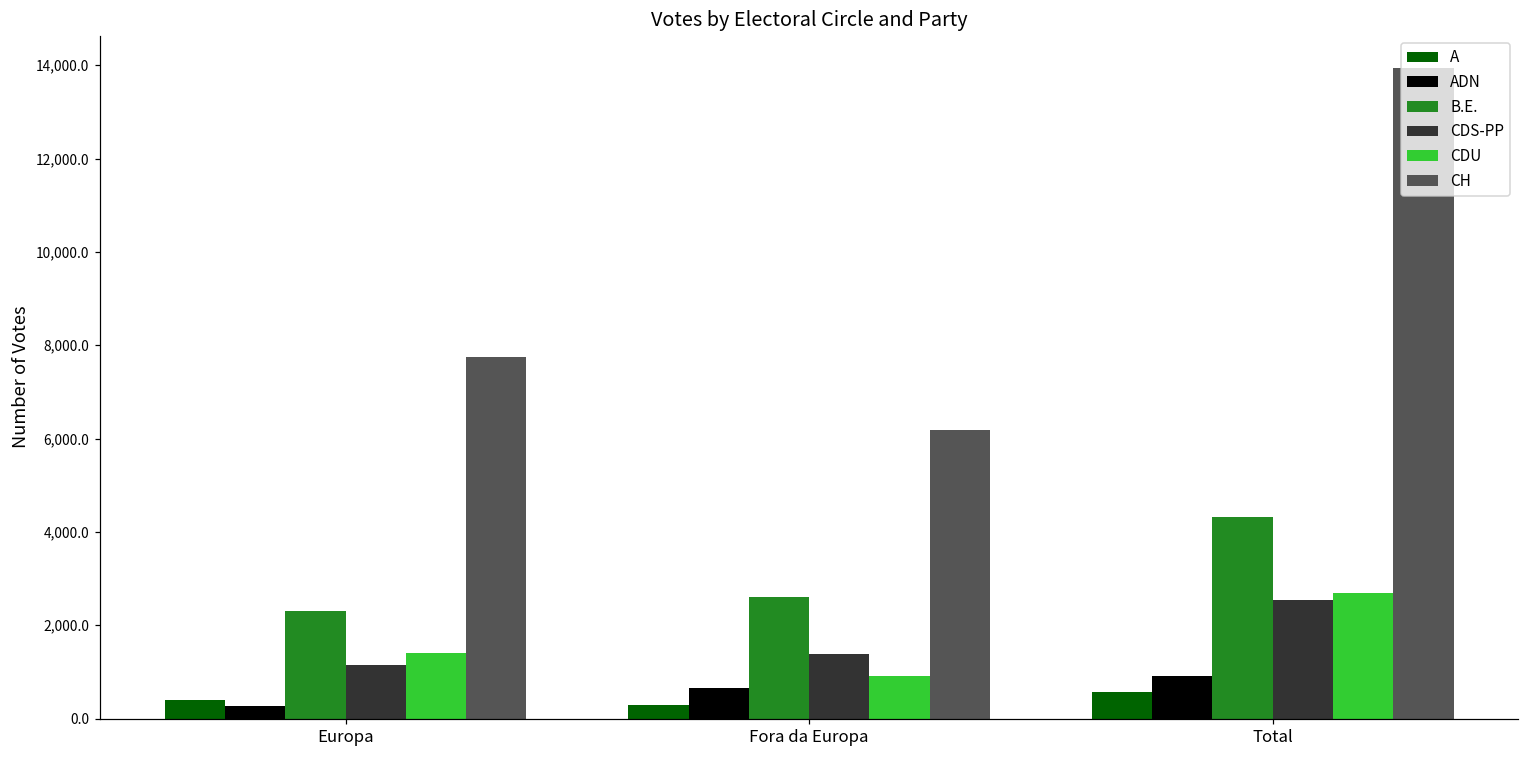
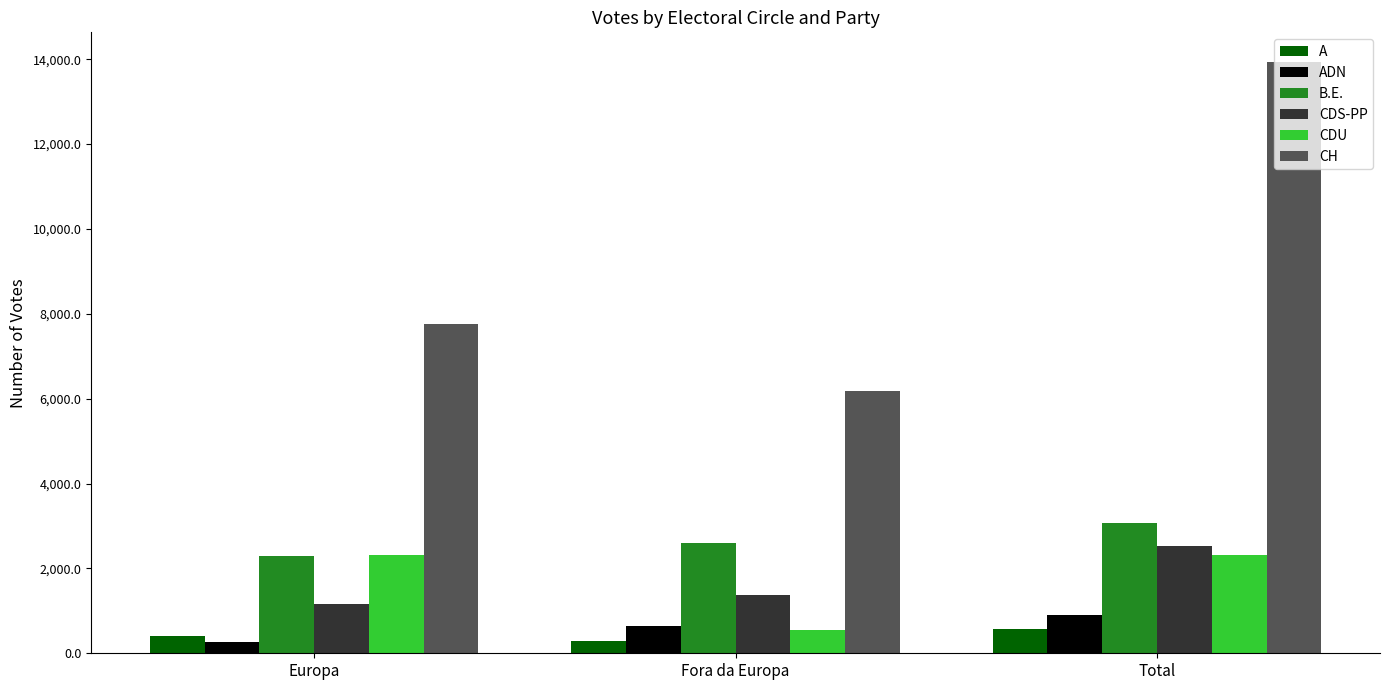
CDU, Europa: 1,400 -> 2,300
CDU, Fora da Europa: 900 -> 600
B.E., Total: 4,300 -> 3,100
CDU, Total: 2,700 -> 2,300
